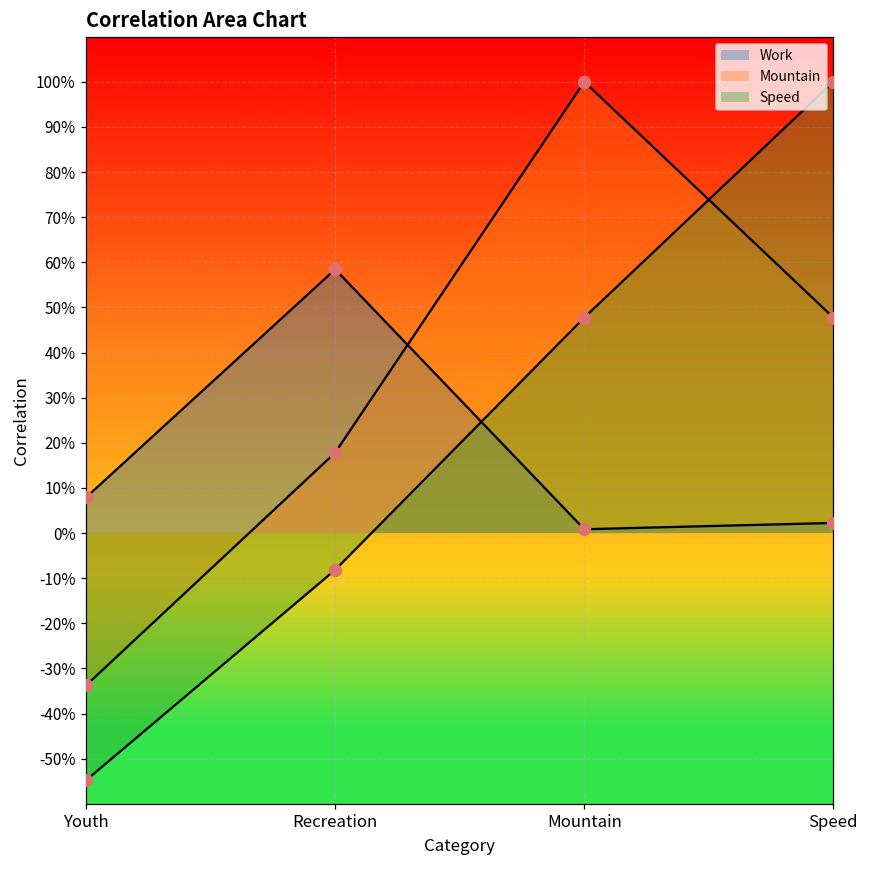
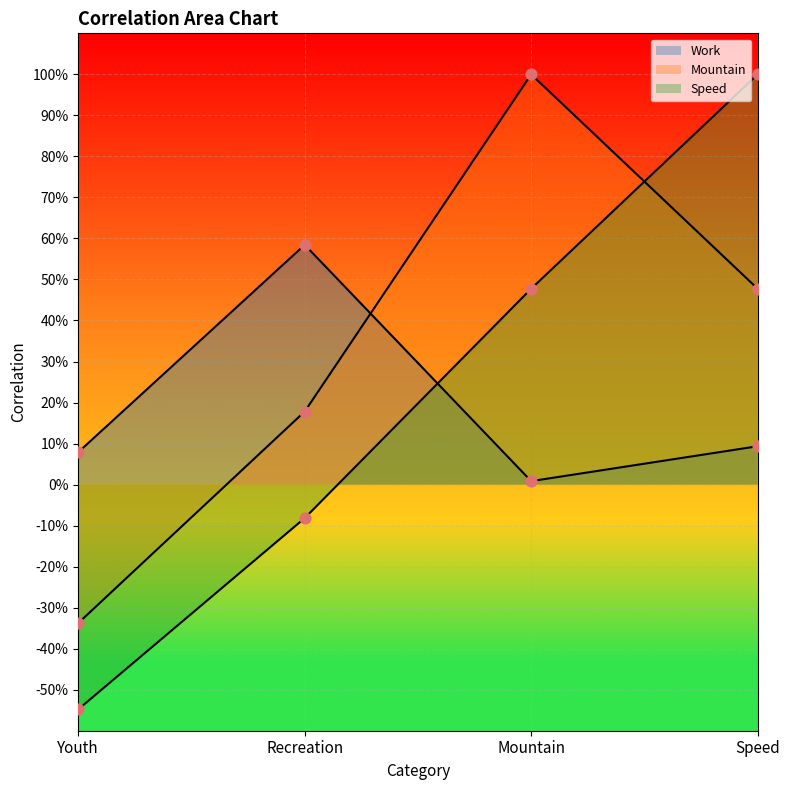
Work, Speed: 2% -> 9%
